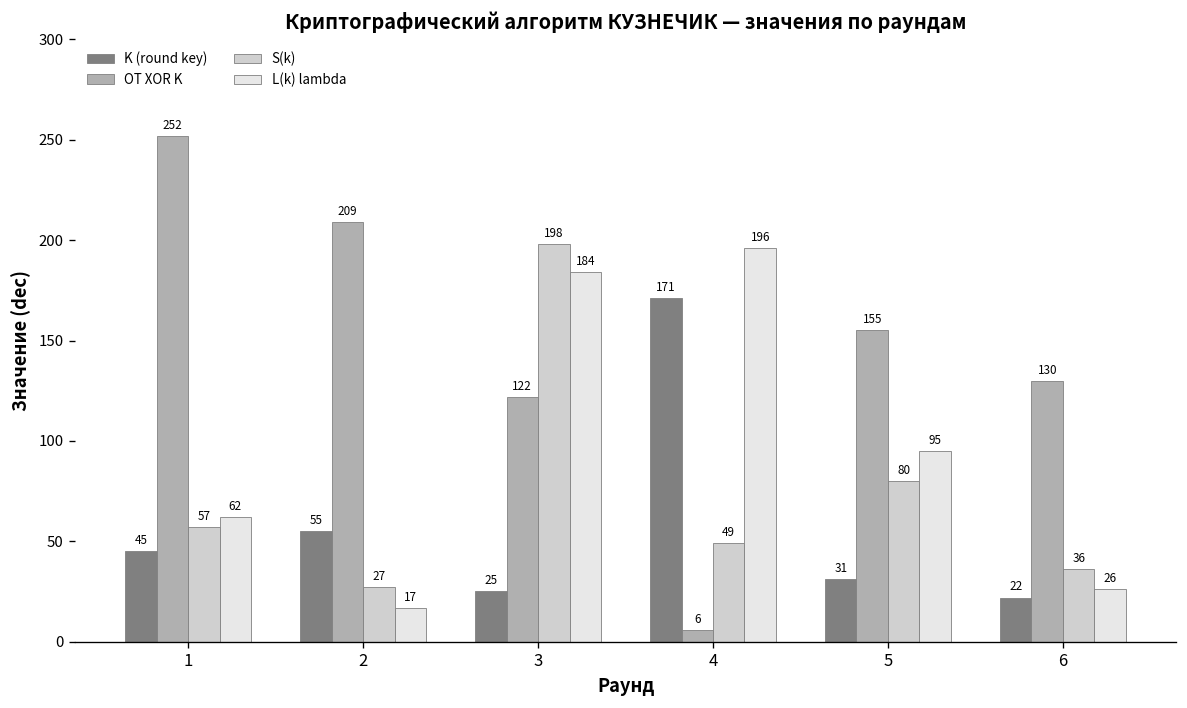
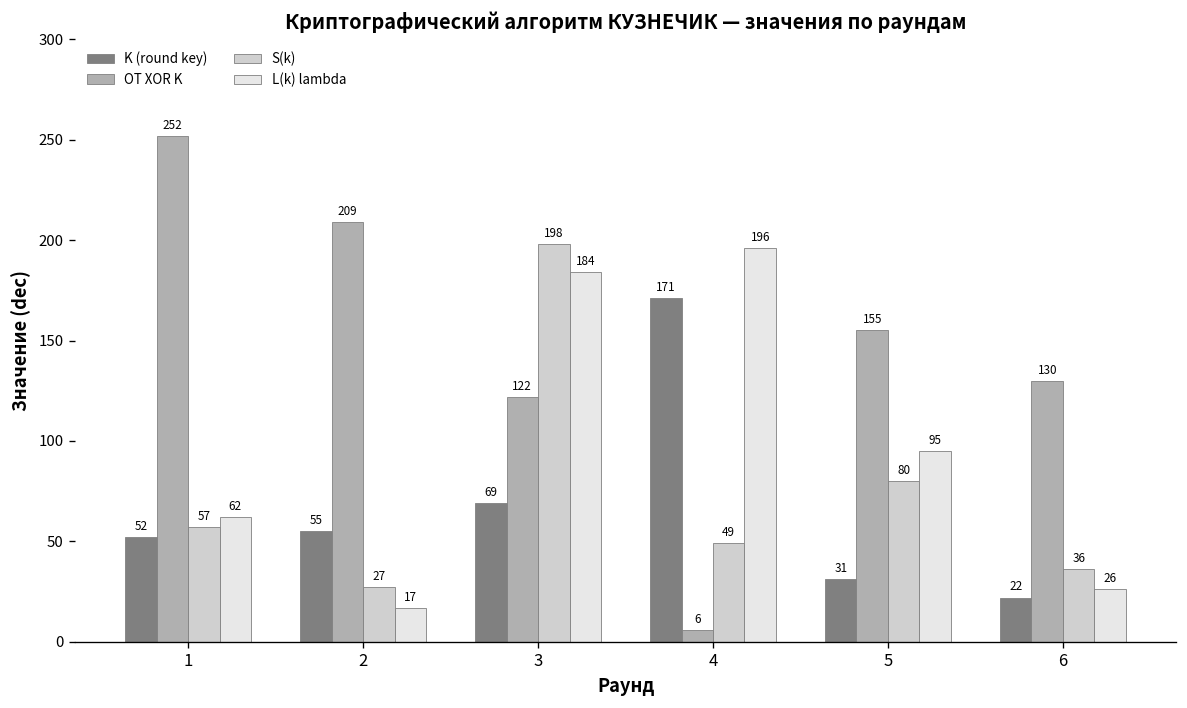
K (round key), 1: 45 -> 52
K (round key), 3: 25 -> 69
